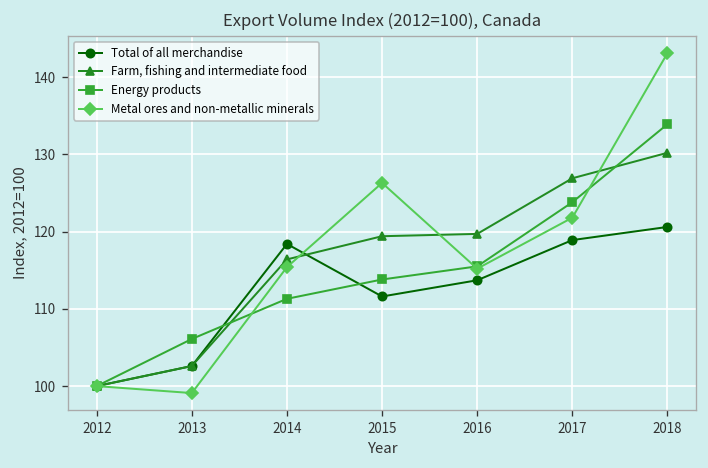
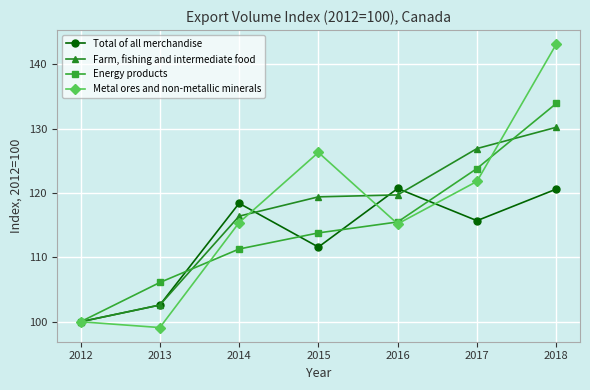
Total of all merchandise, 2016: 114 -> 121
Total of all merchandise, 2017: 119 -> 116
